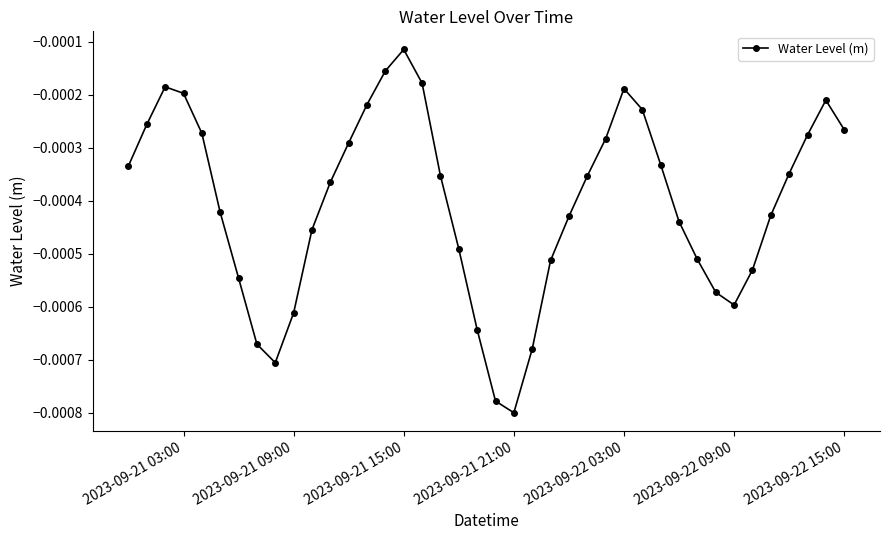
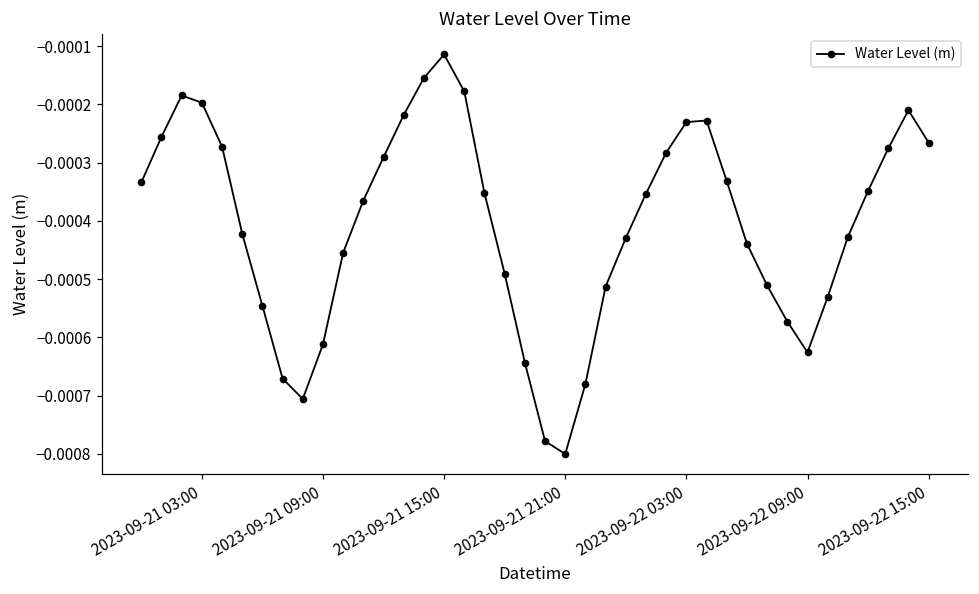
2023-09-22 03:00: -0.00019 -> -0.00023
2023-09-22 09:00: -0.00060 -> -0.00063
